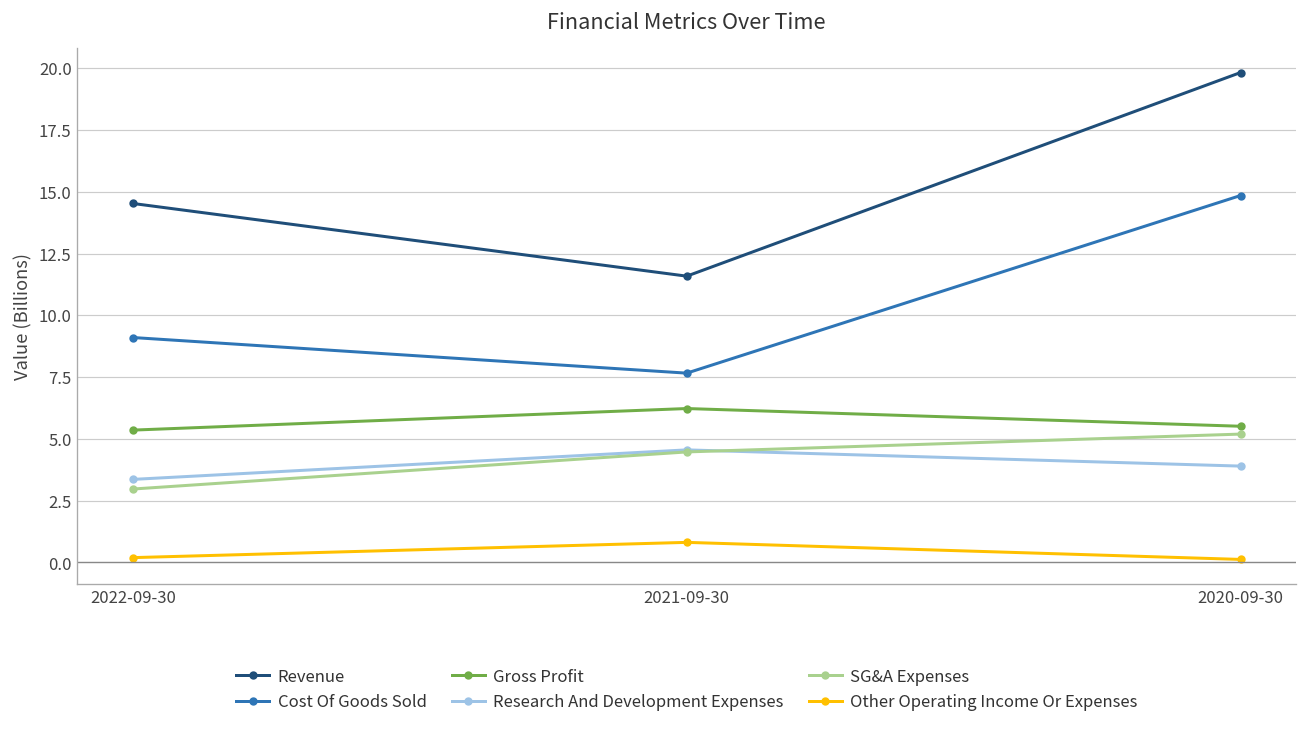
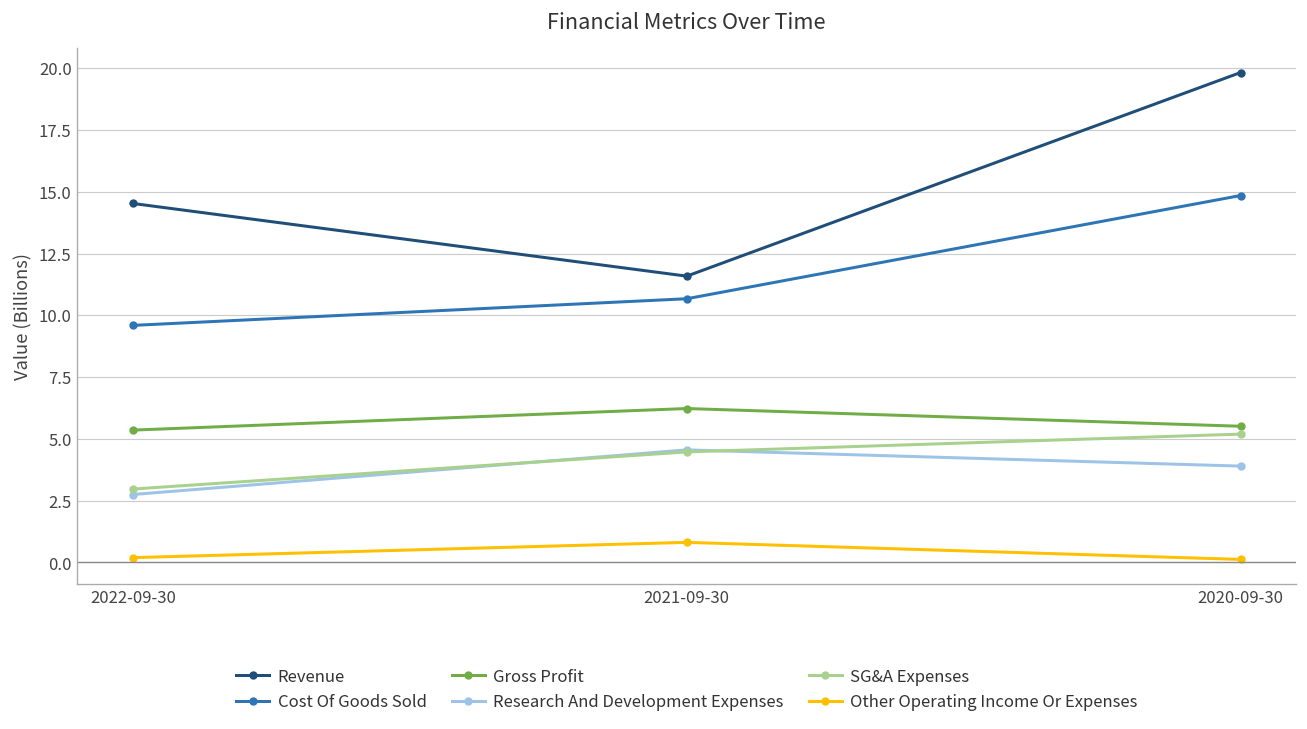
Cost Of Goods Sold, 2022-09-30: 9.1 -> 9.6
Research And Development Expenses, 2022-09-30: 3.4 -> 2.7
Cost Of Goods Sold, 2021-09-30: 7.7 -> 10.7
